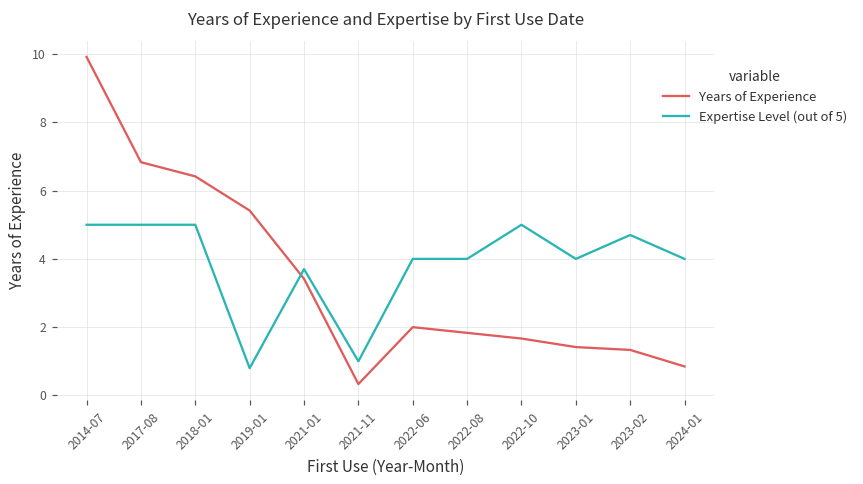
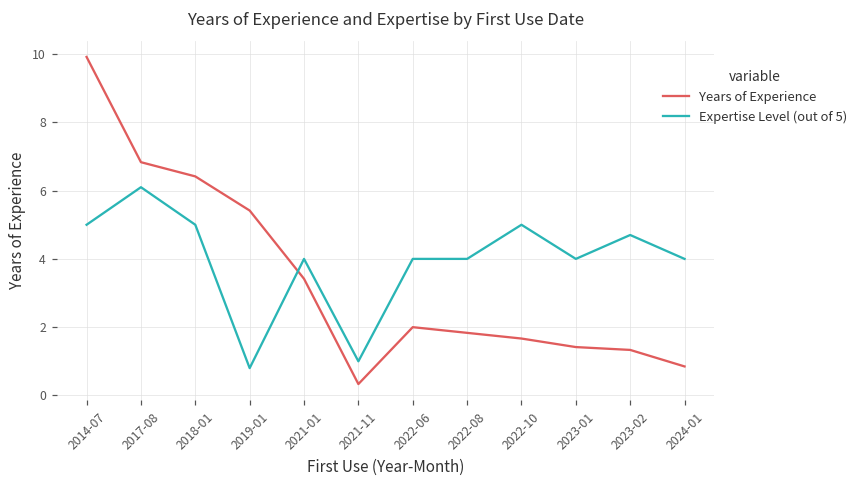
Expertise Level (out of 5), 2017-08: 5.0 -> 6.1
Expertise Level (out of 5), 2021-01: 3.7 -> 4.0
